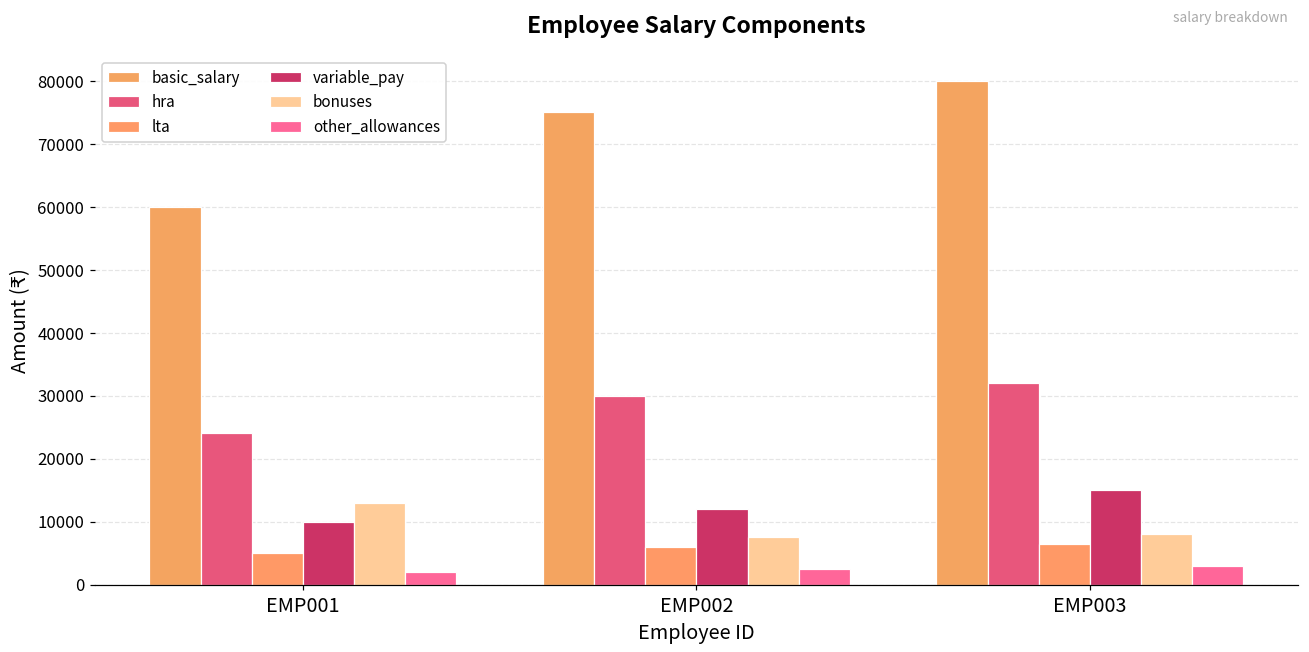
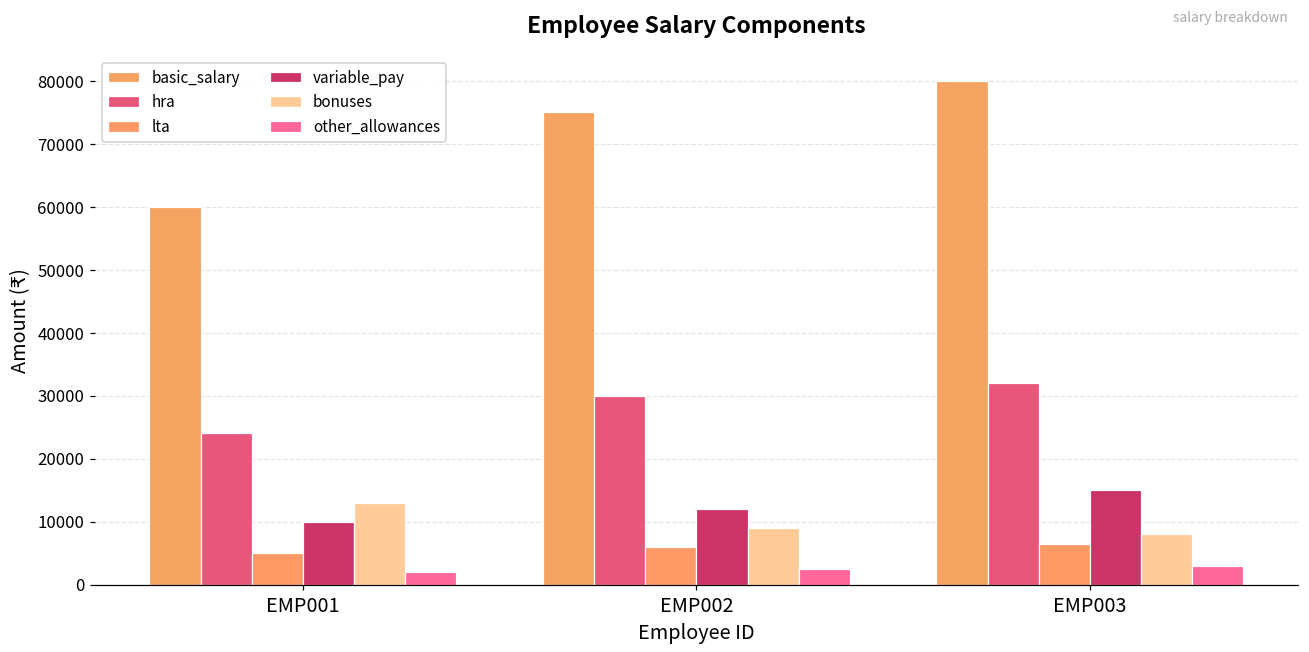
bonuses, EMP002: 8000 -> 9000
